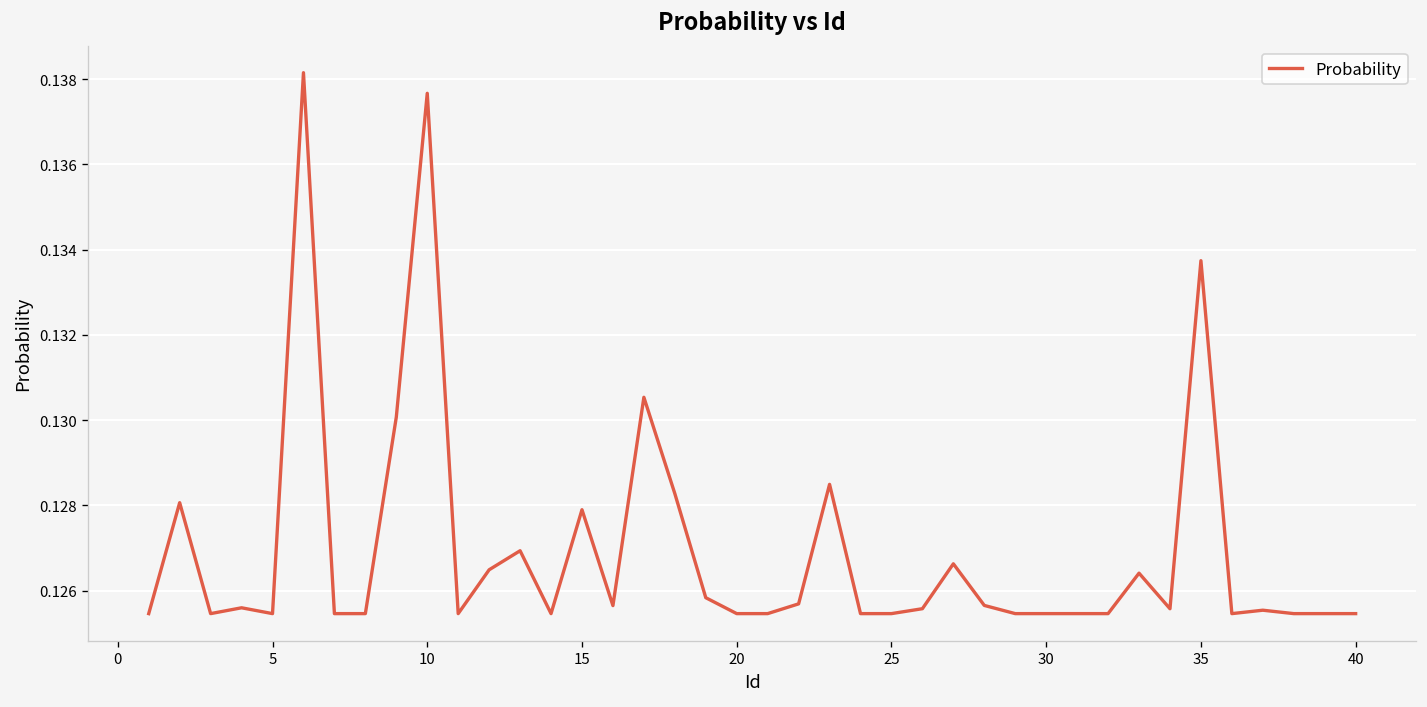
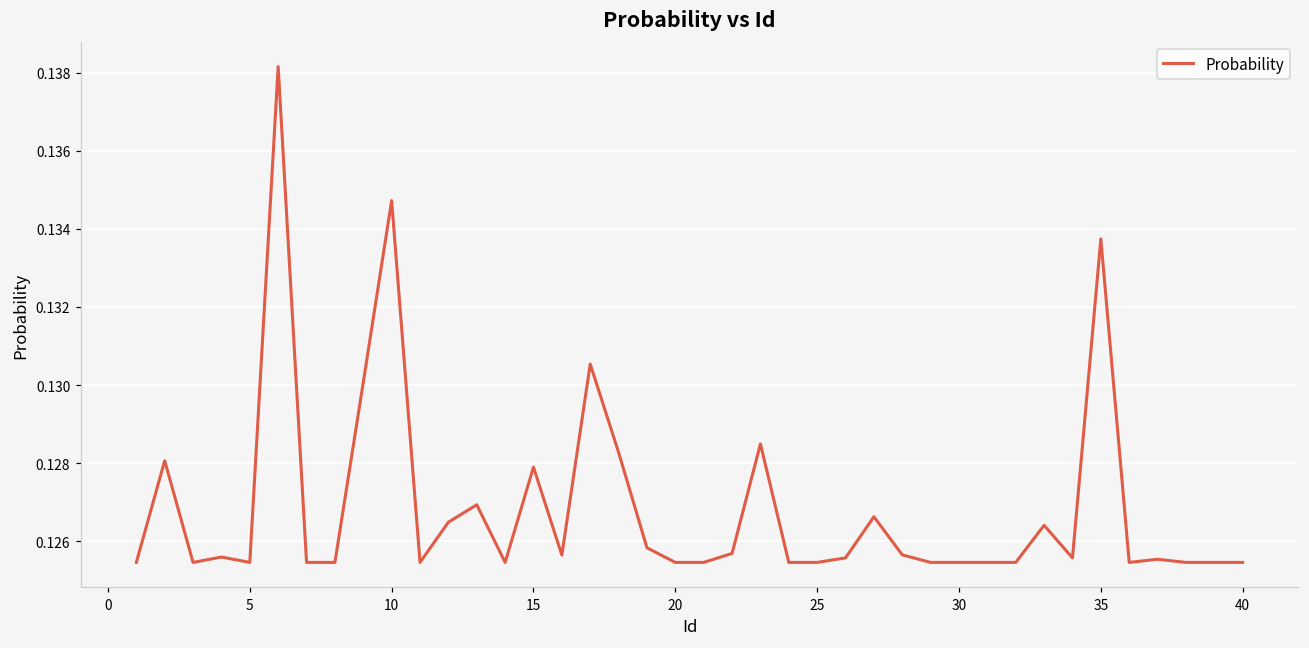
10: 0.1377 -> 0.1347
